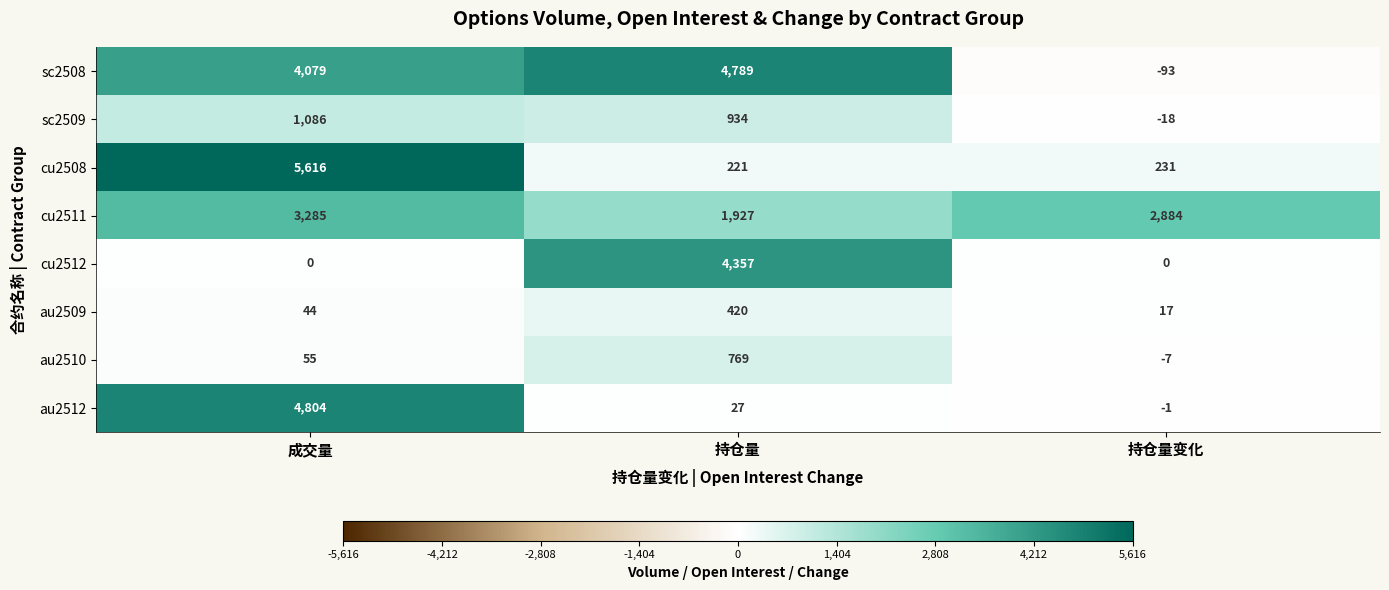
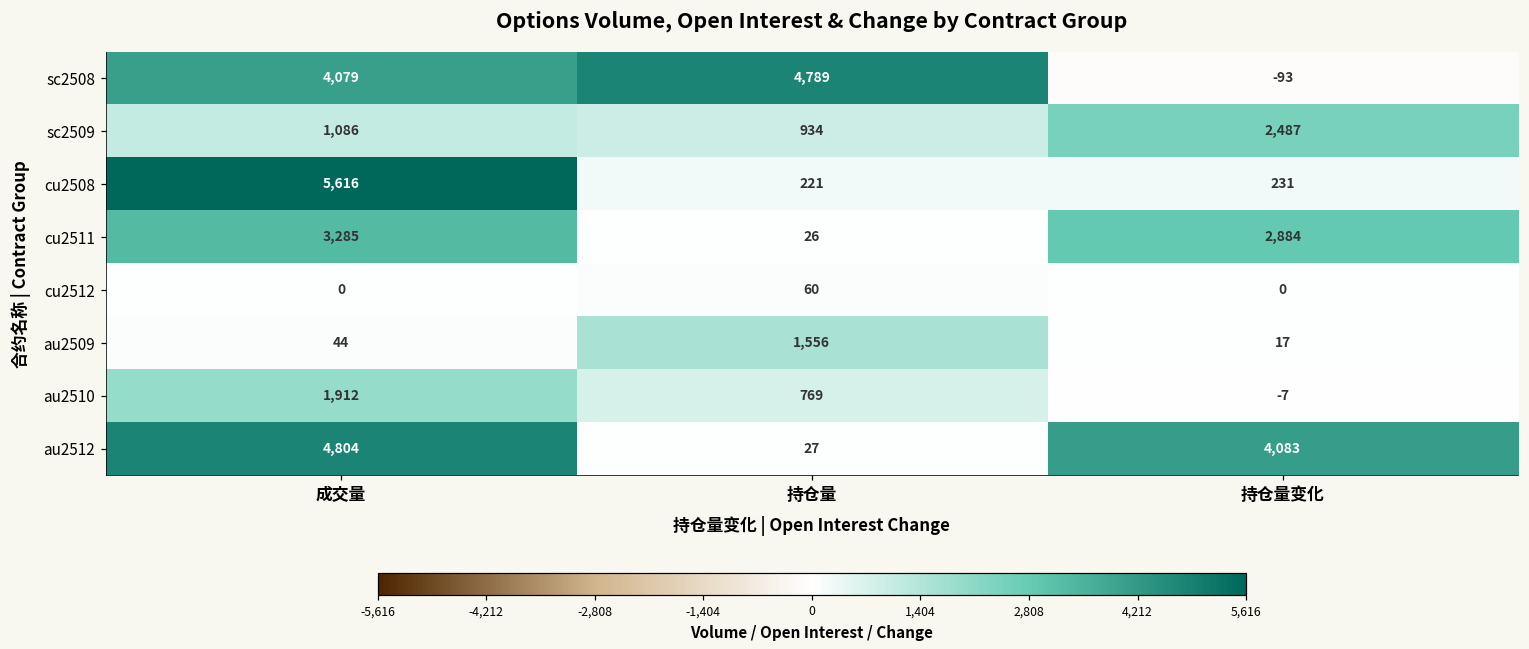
sc2509, 持仓量变化: -18 -> 2,487
cu2511, 持仓量: 1,927 -> 26
cu2512, 持仓量: 4,357 -> 60
au2509, 持仓量: 420 -> 1,556
au2510, 成交量: 55 -> 1,912
au2512, 持仓量变化: -1 -> 4,083
